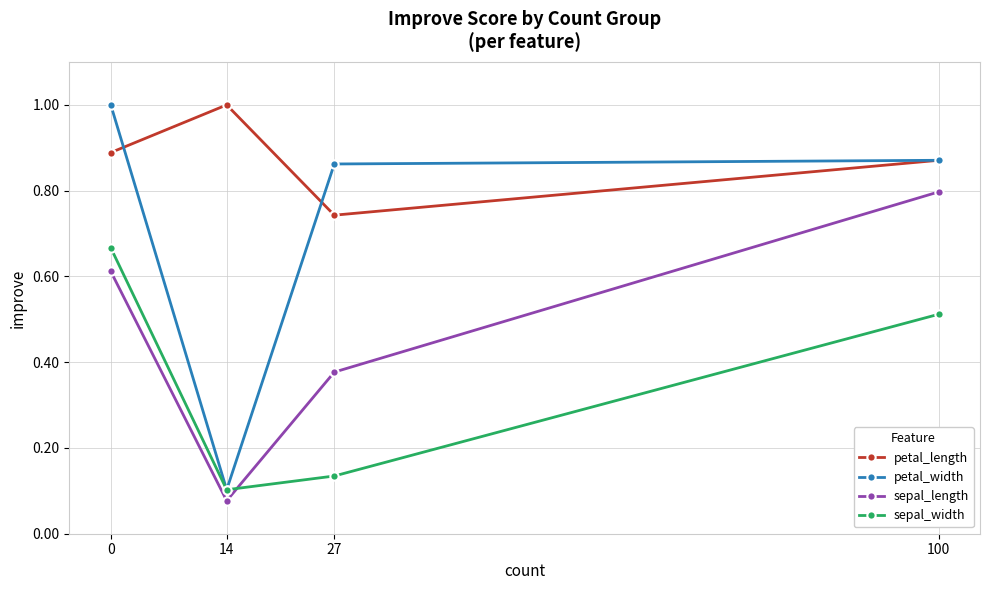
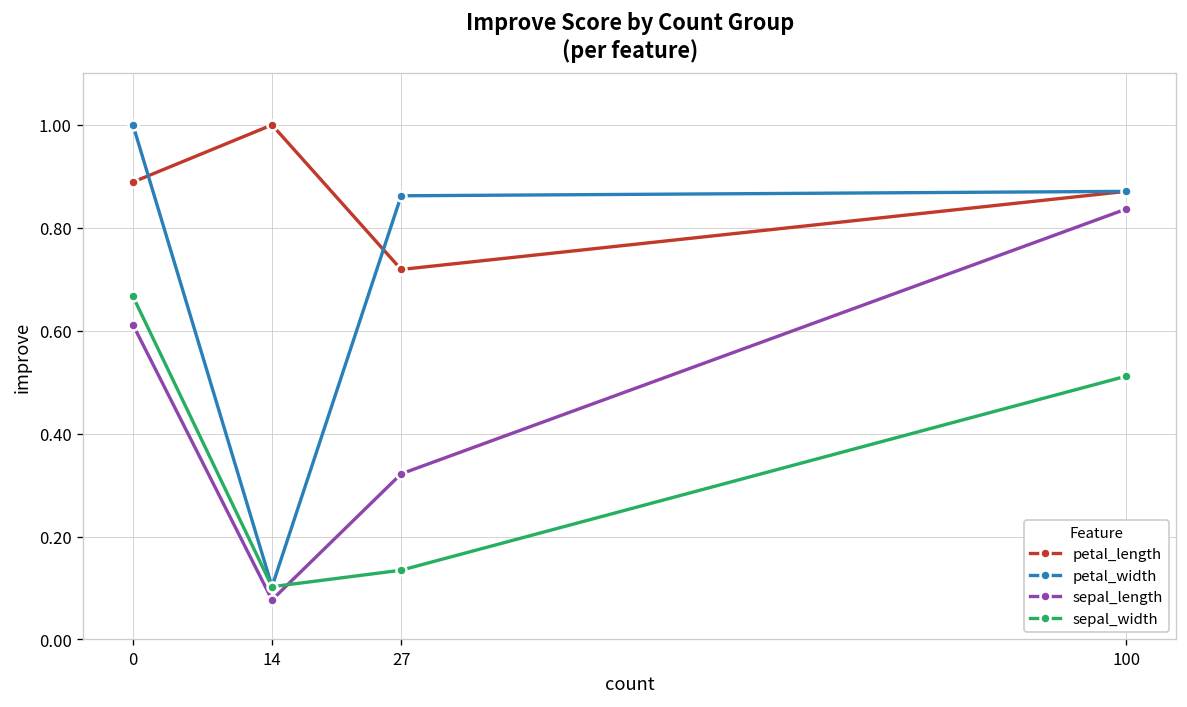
petal_length, 27: 0.74 -> 0.72
sepal_length, 27: 0.38 -> 0.32
sepal_length, 100: 0.80 -> 0.84
